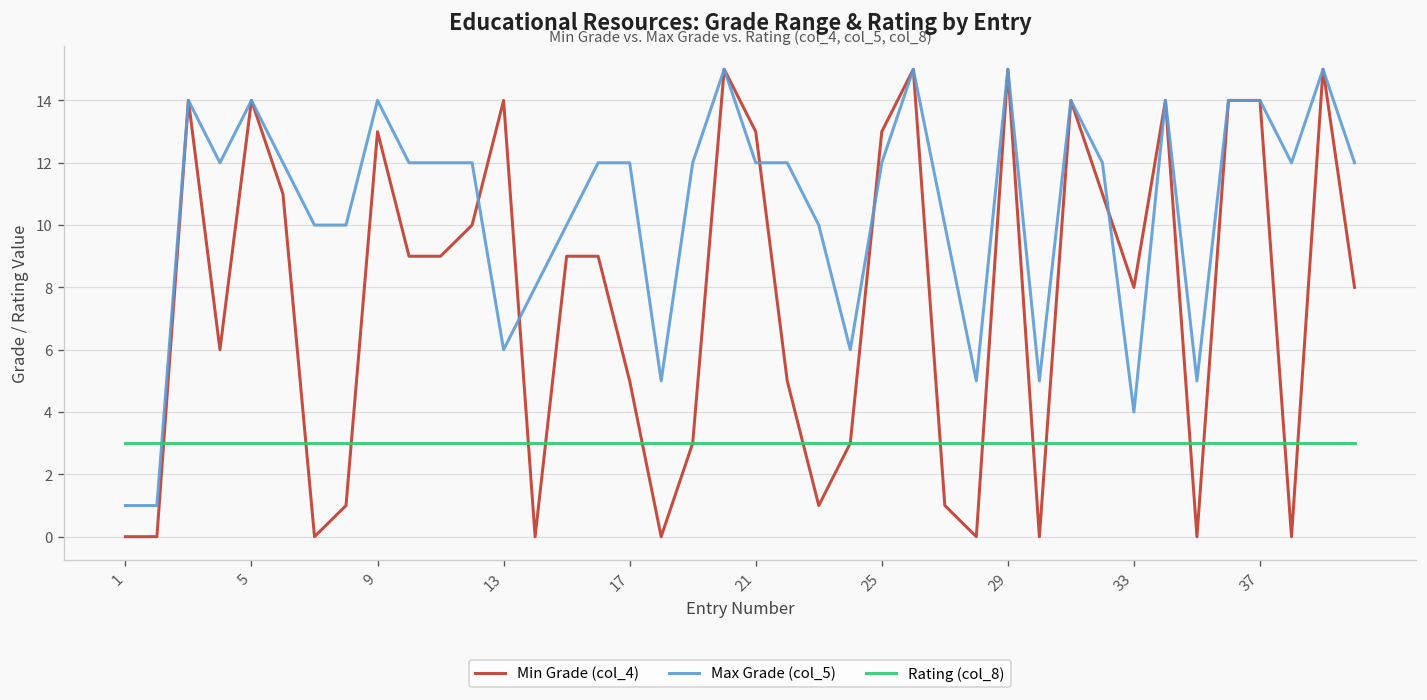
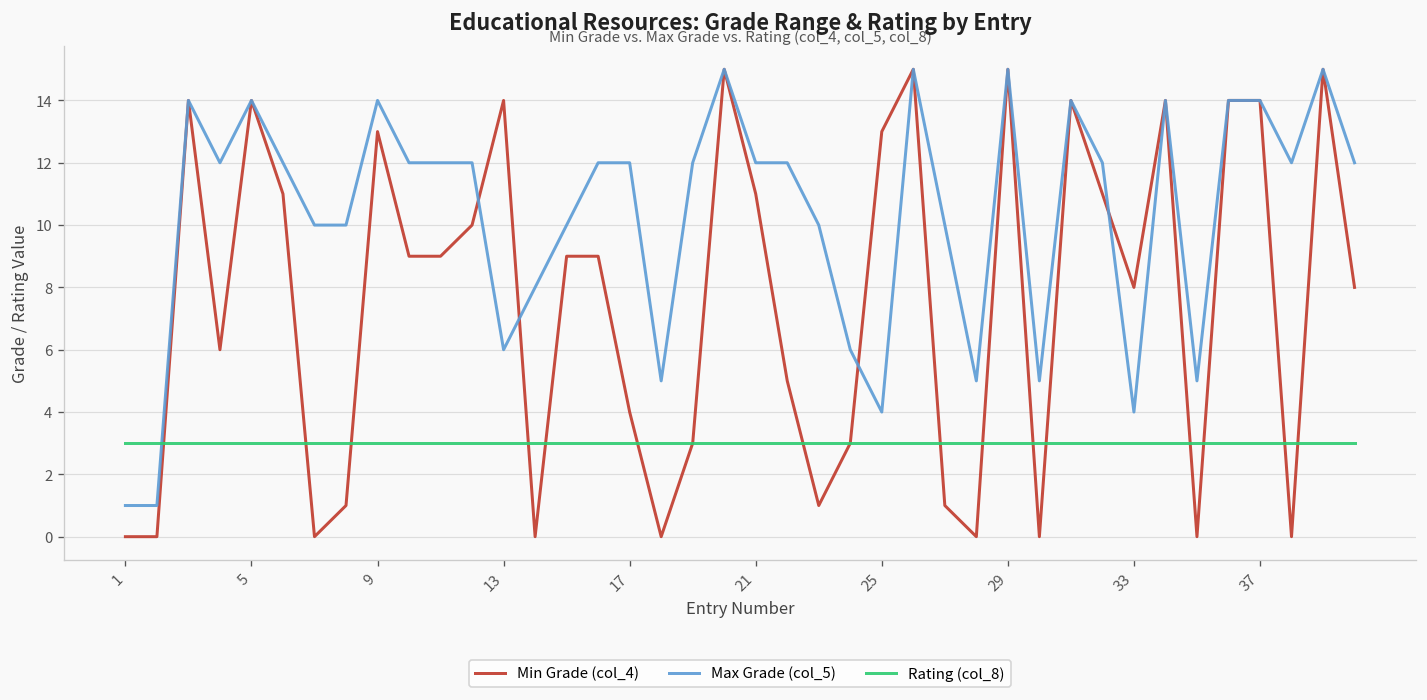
Min Grade (col_4), 17: 5 -> 4
Min Grade (col_4), 21: 13 -> 11
Max Grade (col_5), 25: 12 -> 4
